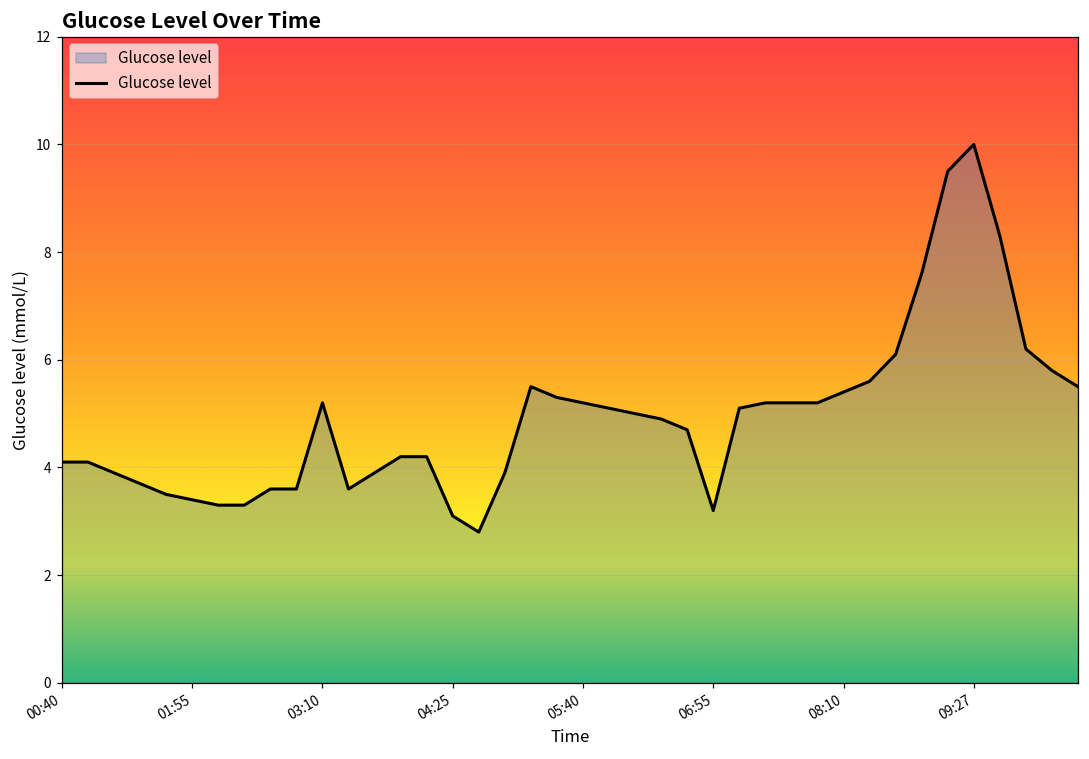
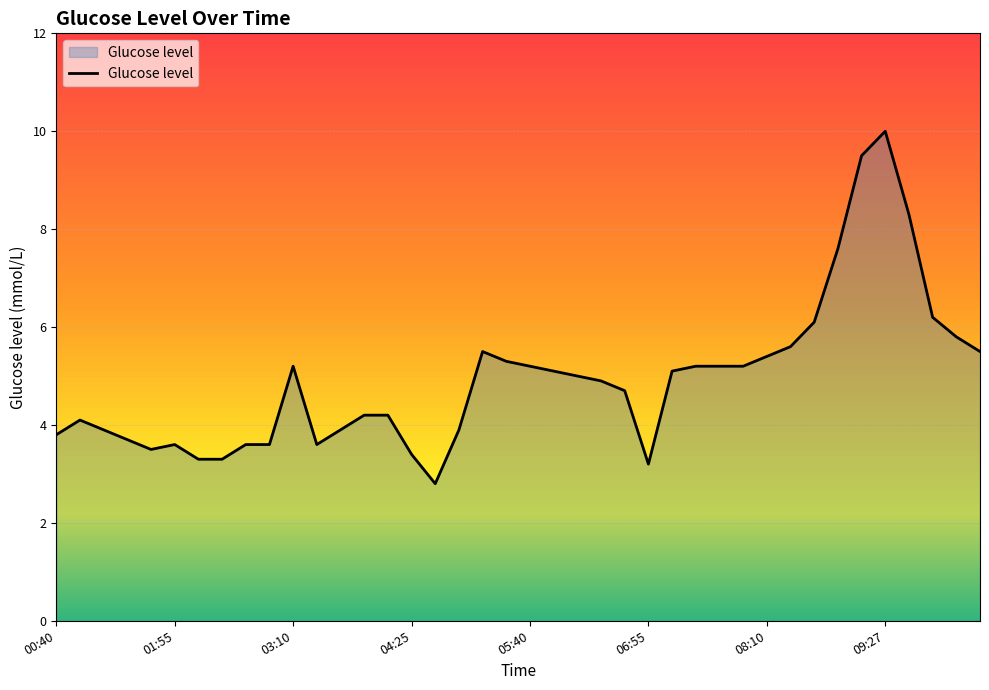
00:40: 4.1 -> 3.8
01:55: 3.4 -> 3.6
04:25: 3.1 -> 3.4
